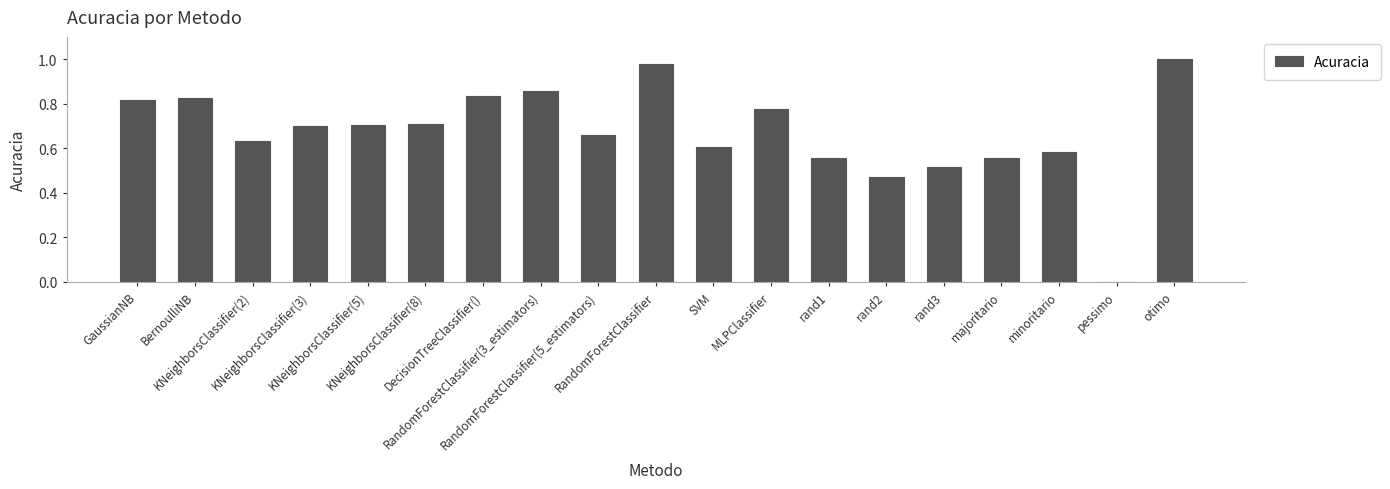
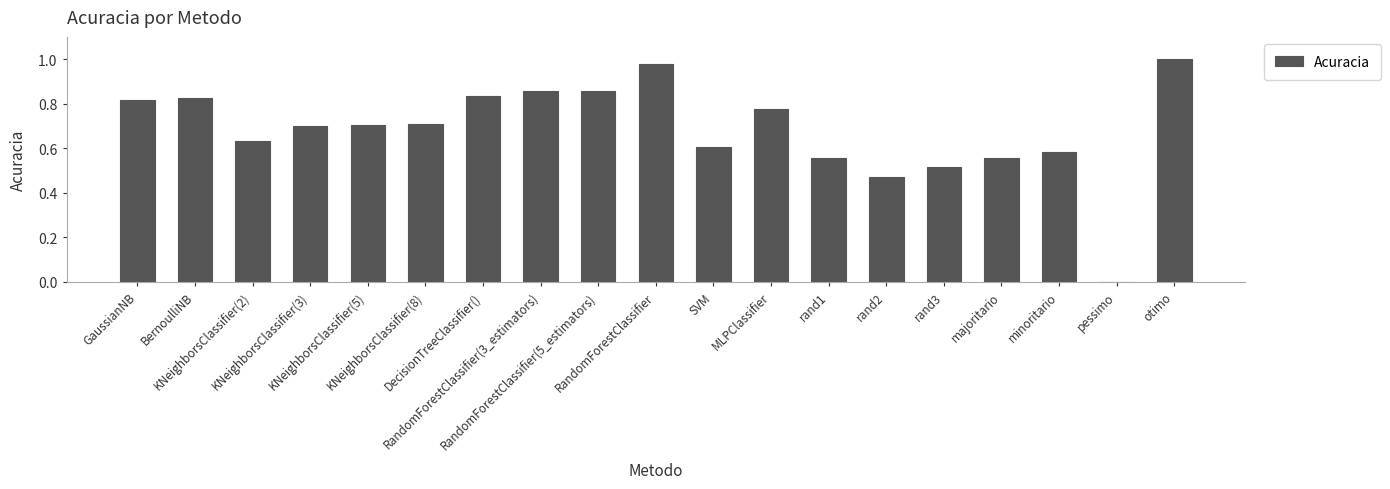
RandomForestClassifier(5_estimators): 0.66 -> 0.86
